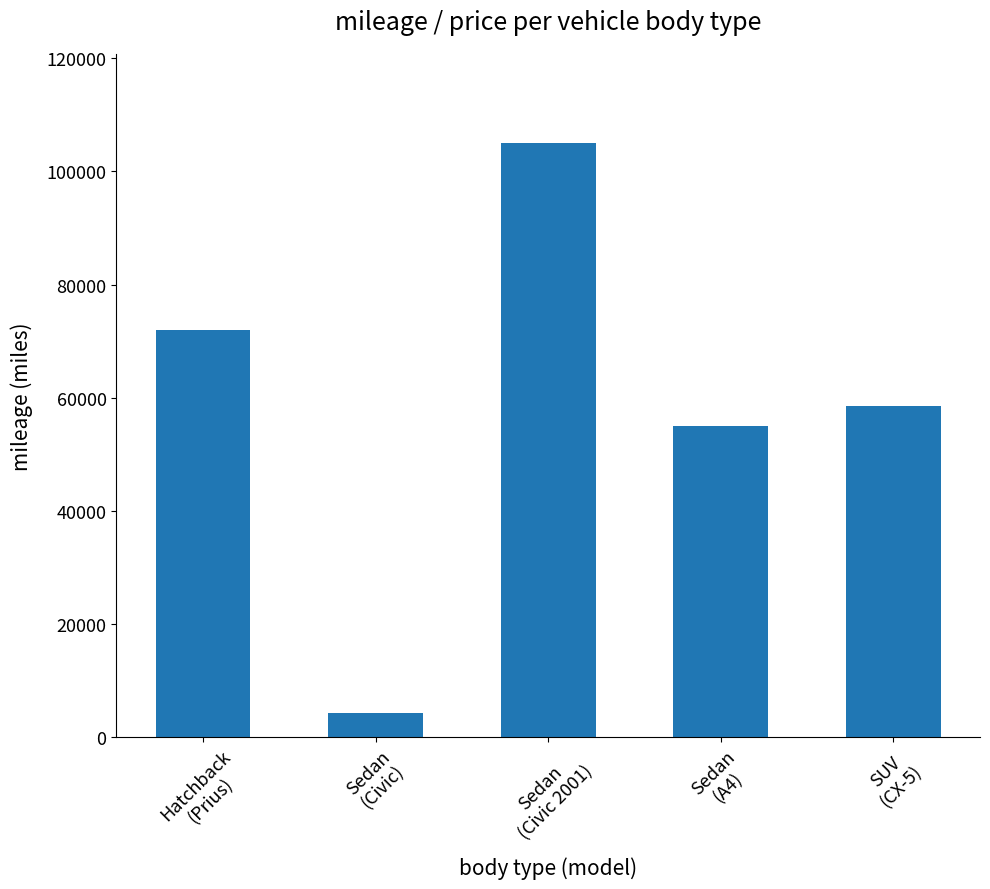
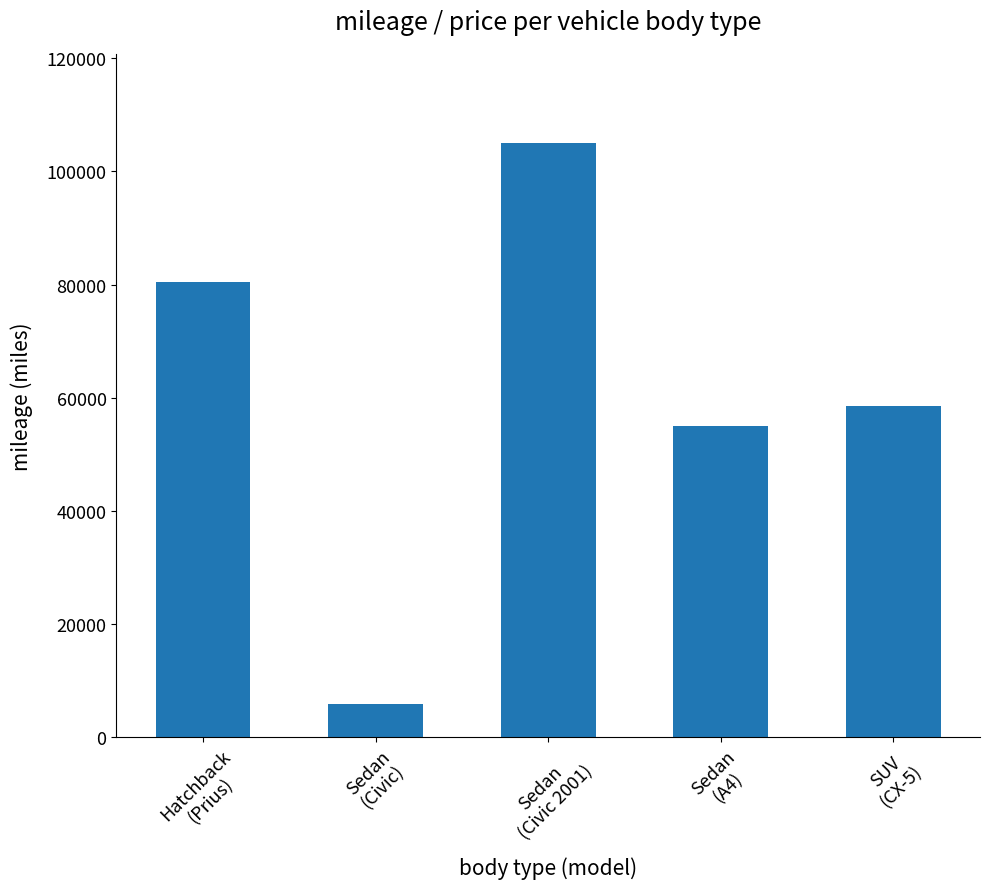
Hatchback (Prius): 72000 -> 80000
Sedan (Civic): 4000 -> 6000
